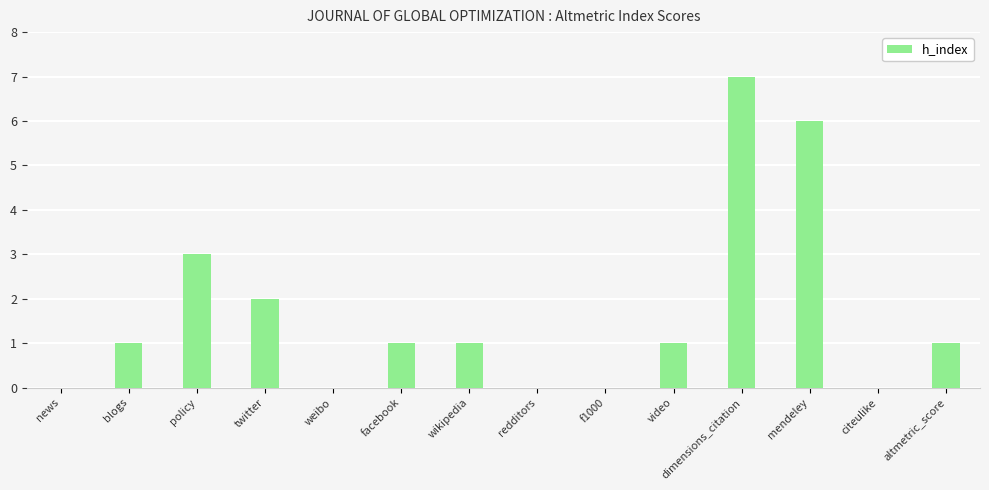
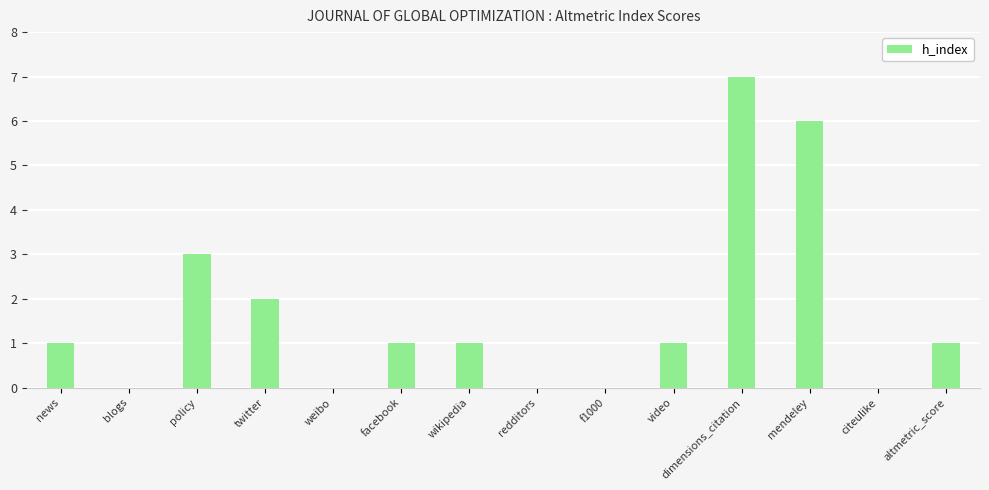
news: 0 -> 1
blogs: 1 -> 0
